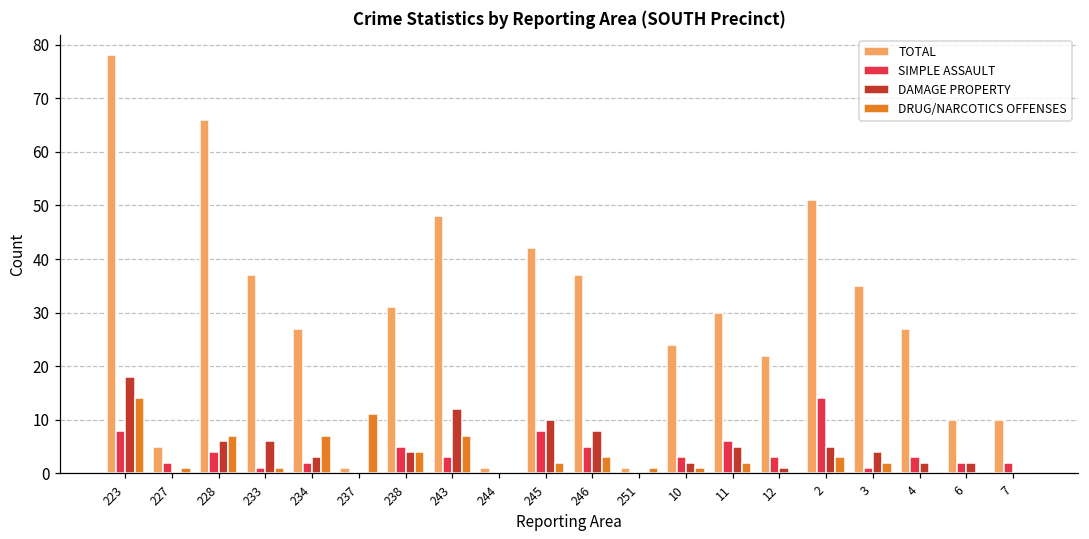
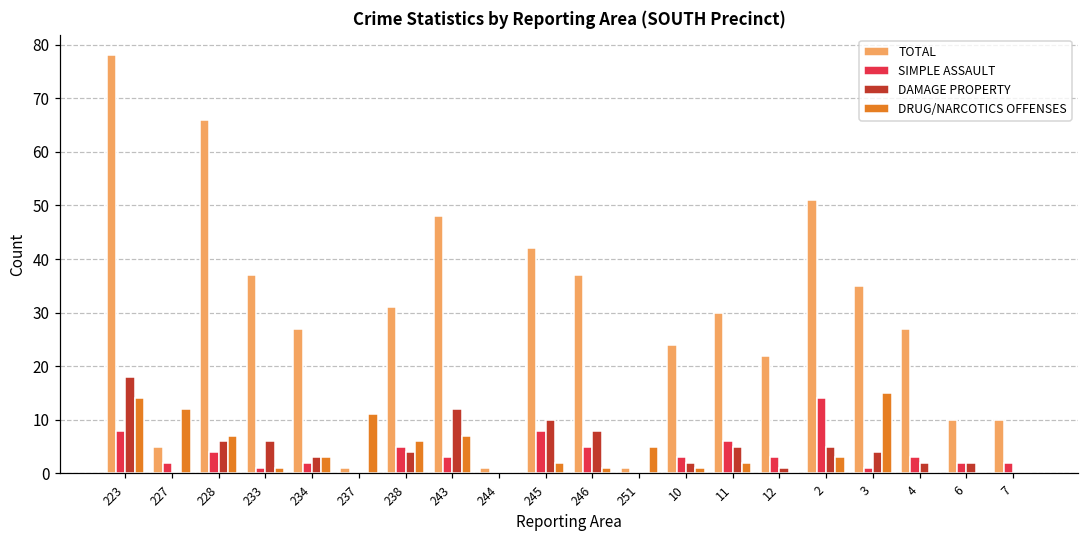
DRUG/NARCOTICS OFFENSES, 227: 1 -> 12
DRUG/NARCOTICS OFFENSES, 234: 7 -> 3
DRUG/NARCOTICS OFFENSES, 238: 4 -> 6
DRUG/NARCOTICS OFFENSES, 246: 3 -> 1
DRUG/NARCOTICS OFFENSES, 251: 1 -> 5
DRUG/NARCOTICS OFFENSES, 3: 2 -> 15
